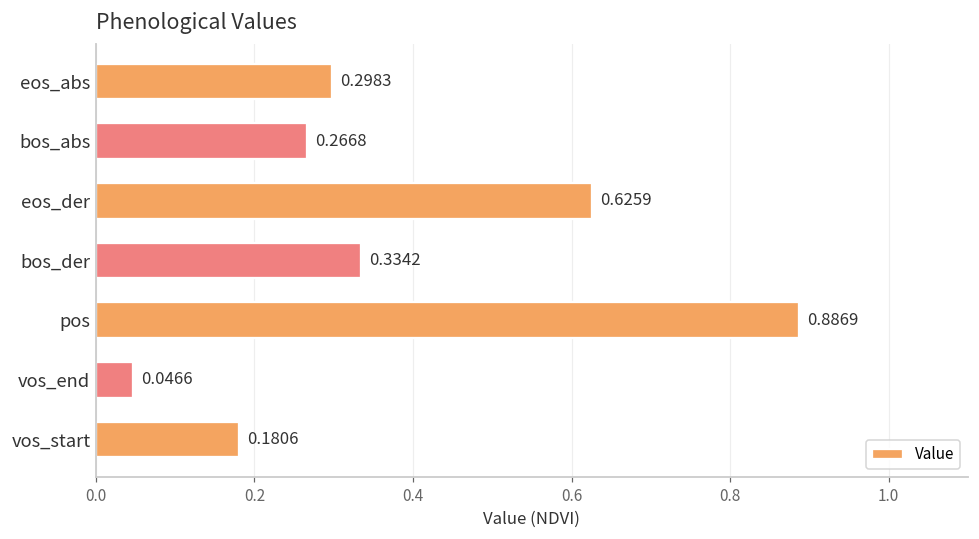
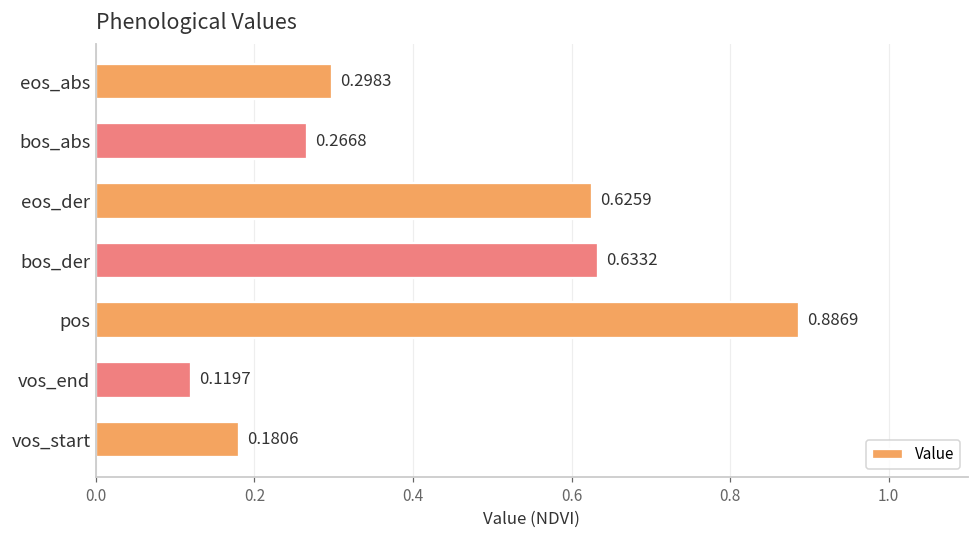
bos_der: 0.3342 -> 0.6332
vos_end: 0.0466 -> 0.1197
